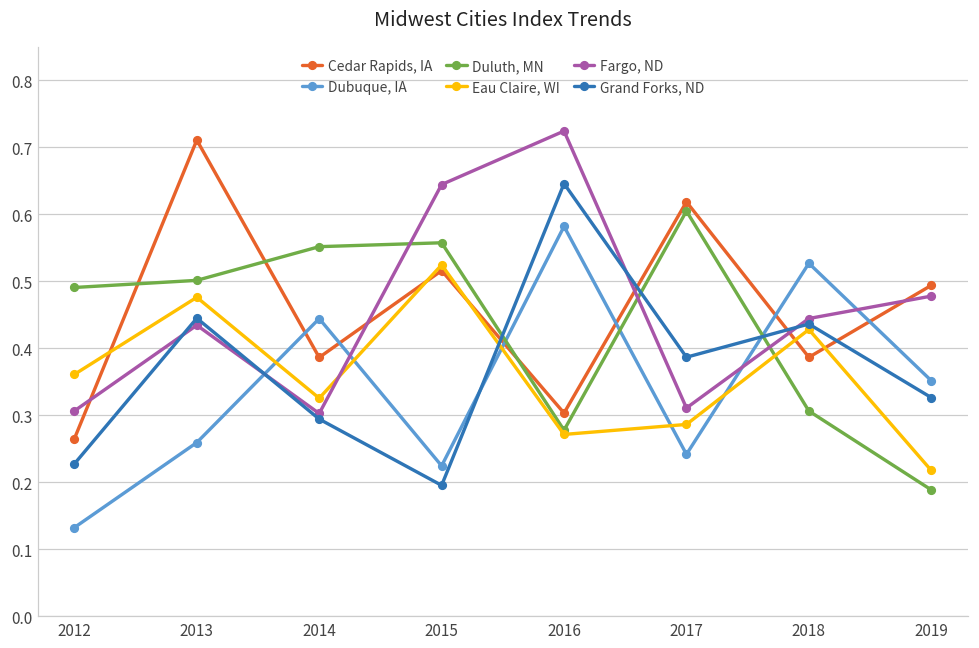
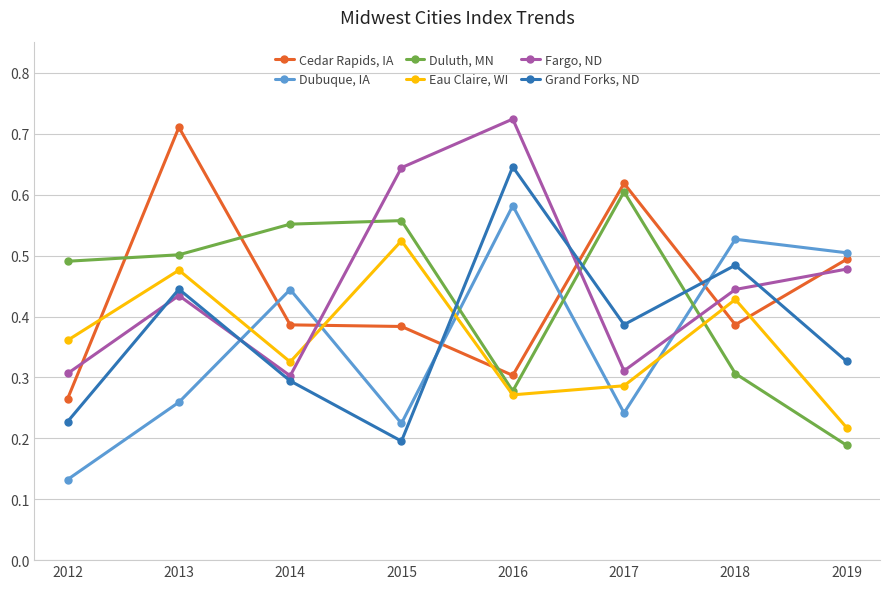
Cedar Rapids, IA, 2015: 0.52 -> 0.38
Grand Forks, ND, 2018: 0.44 -> 0.48
Dubuque, IA, 2019: 0.35 -> 0.50
